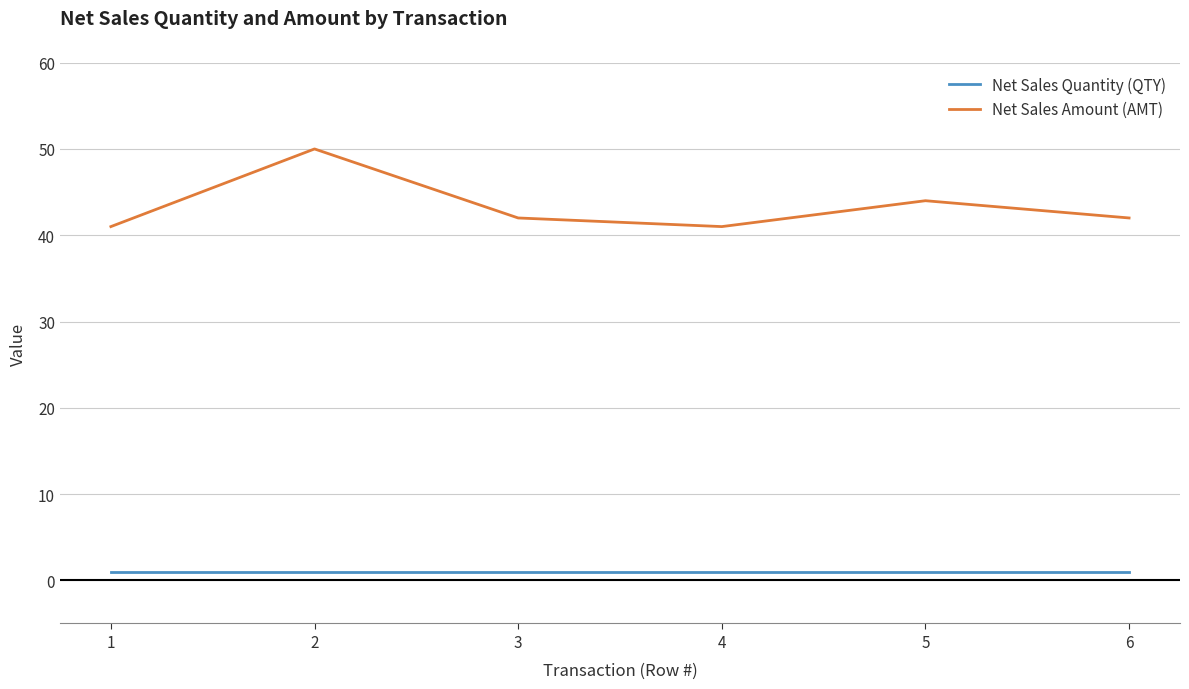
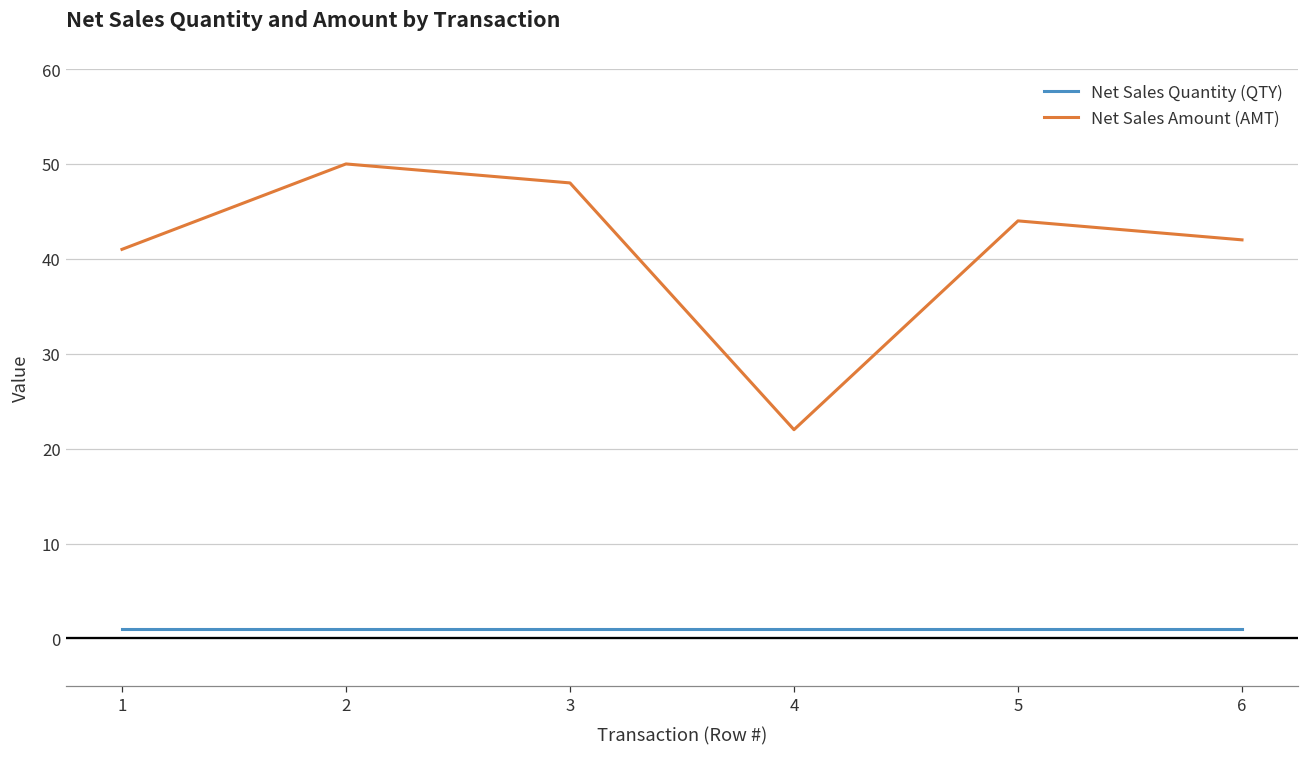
Net Sales Amount (AMT), 3: 42 -> 48
Net Sales Amount (AMT), 4: 41 -> 22
